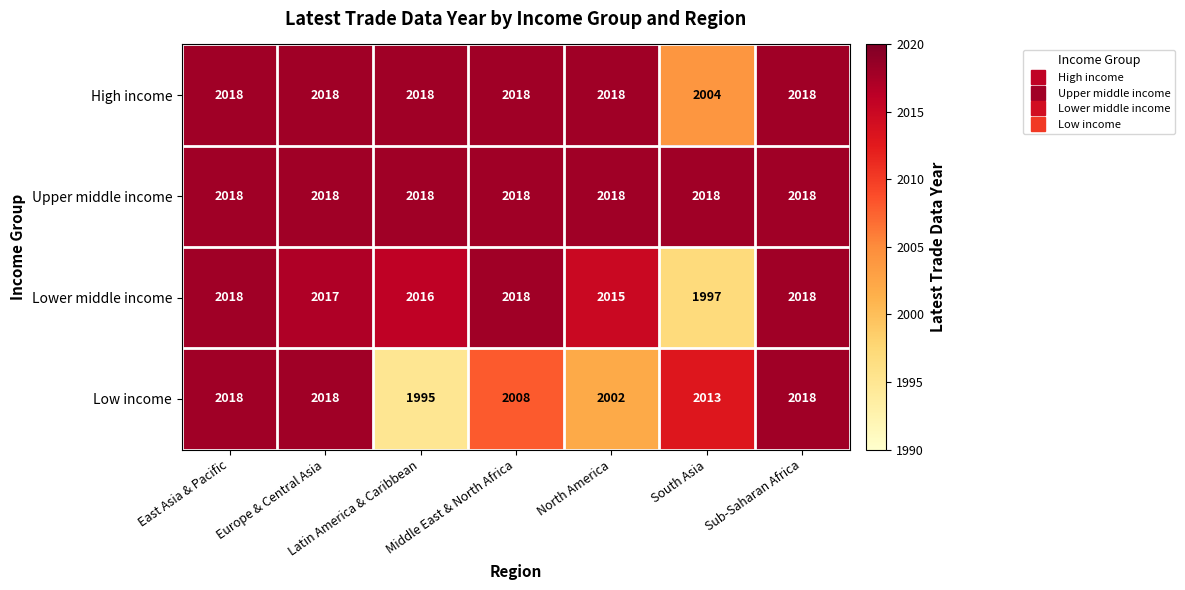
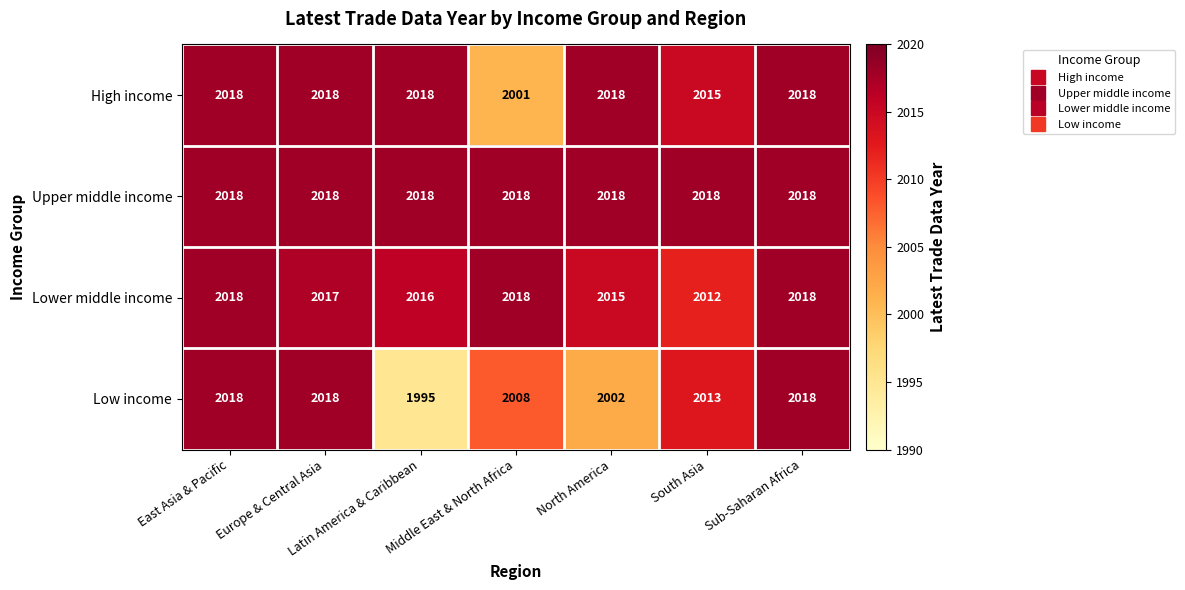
High income, Middle East & North Africa: 2018 -> 2001
High income, South Asia: 2004 -> 2015
Lower middle income, South Asia: 1997 -> 2012
